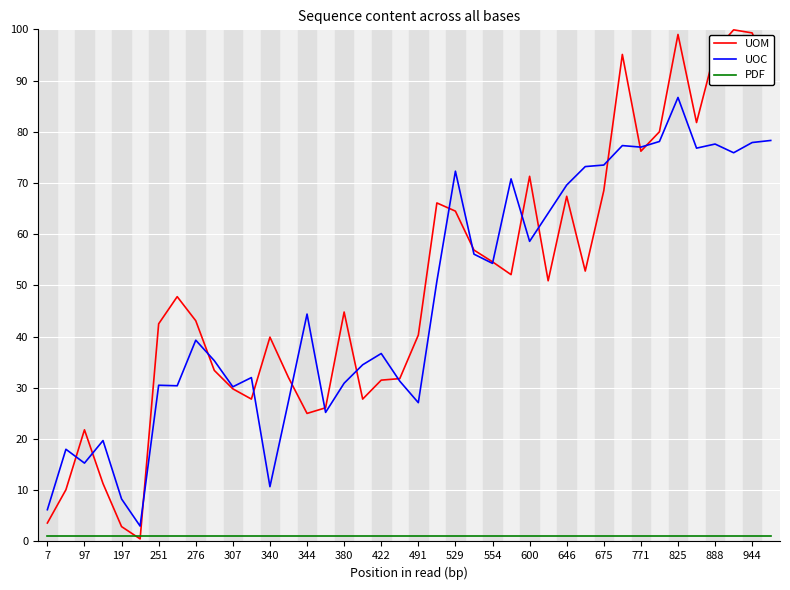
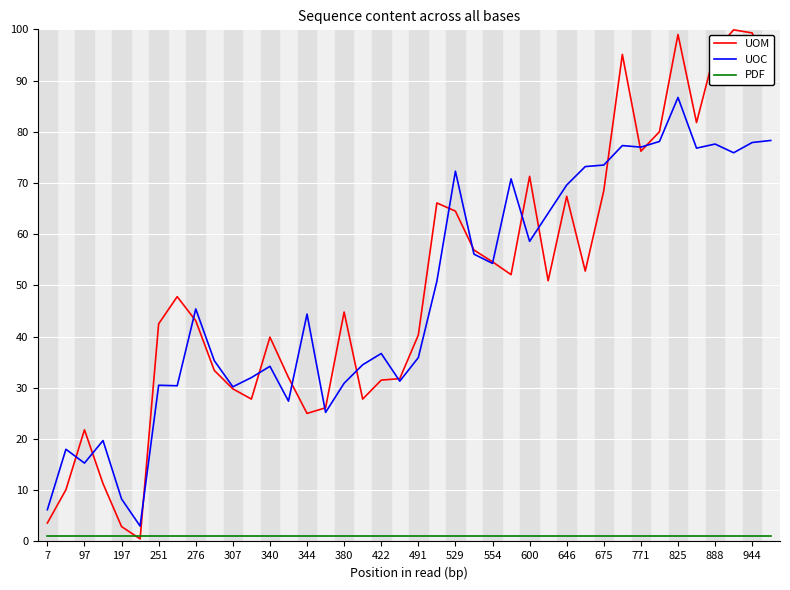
UOC, 276: 39 -> 45
UOC, 340: 11 -> 34
UOC, 491: 27 -> 36
